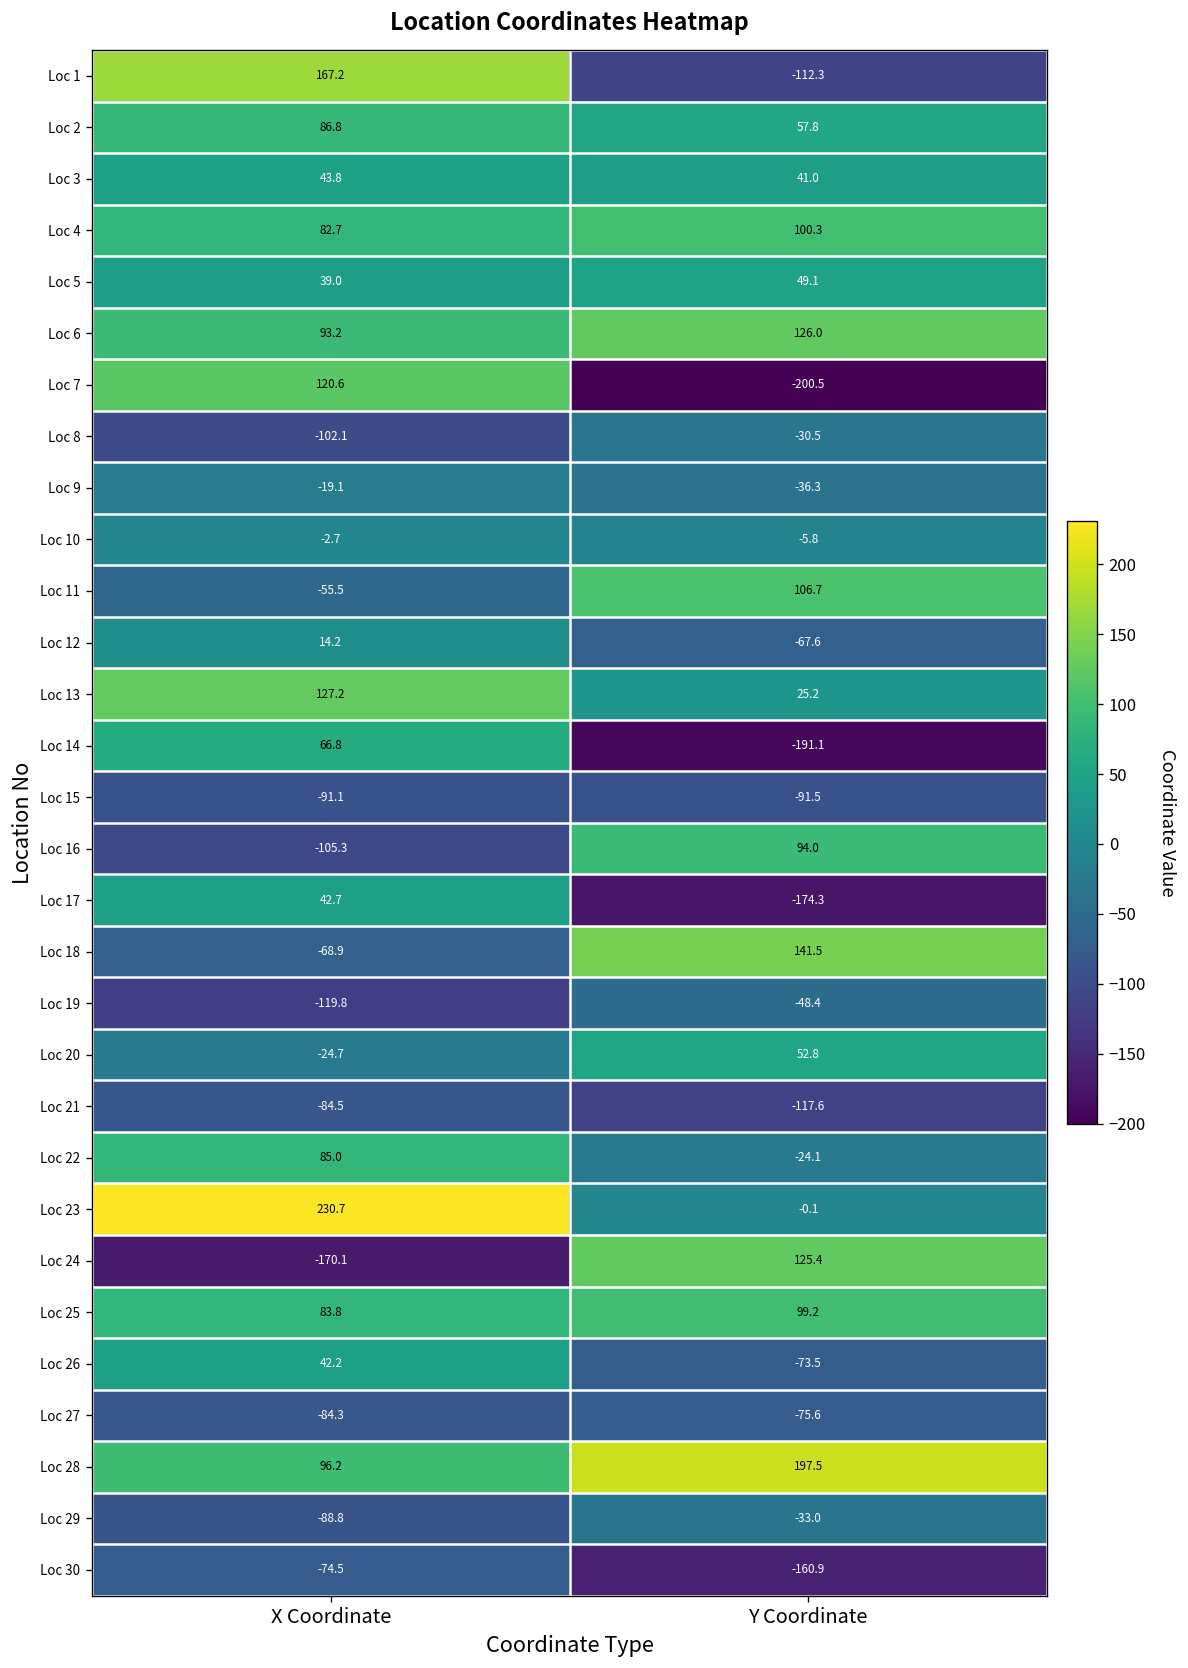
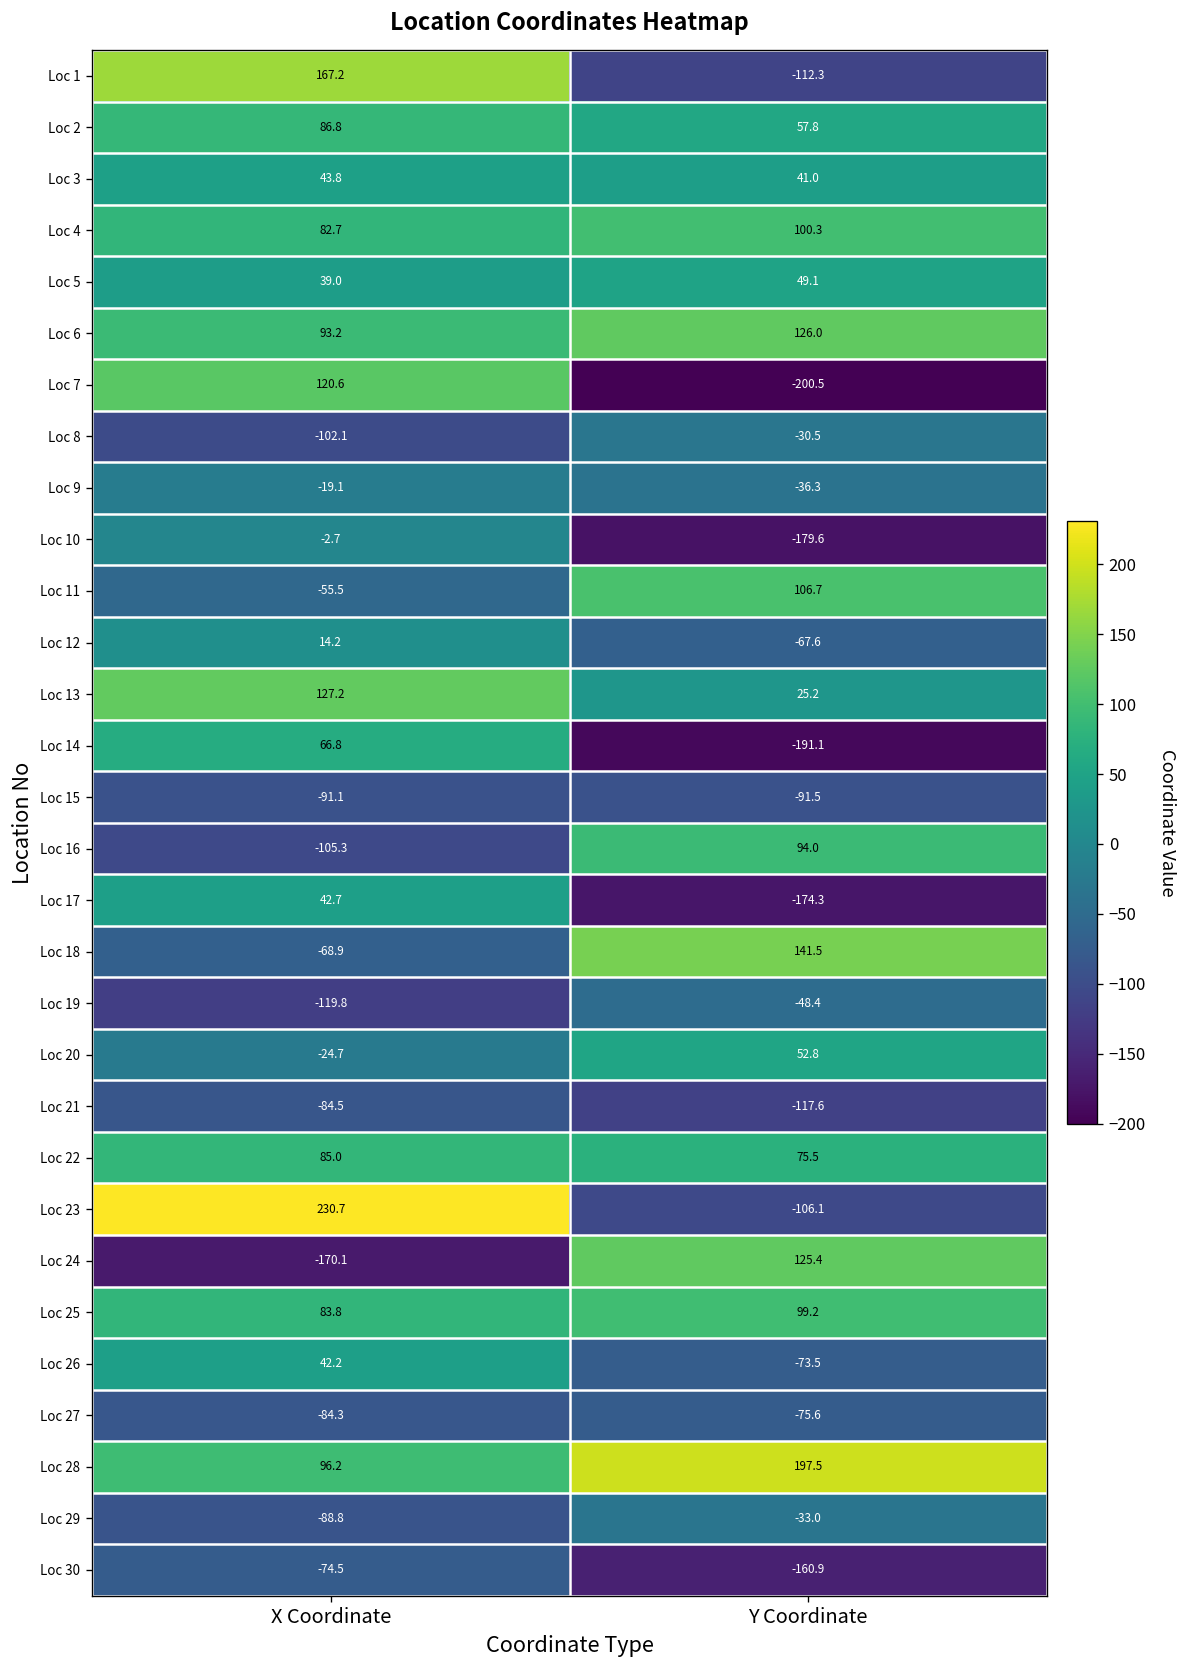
Loc 10, Y Coordinate: -5.8 -> -179.6
Loc 22, Y Coordinate: -24.1 -> 75.5
Loc 23, Y Coordinate: -0.1 -> -106.1
